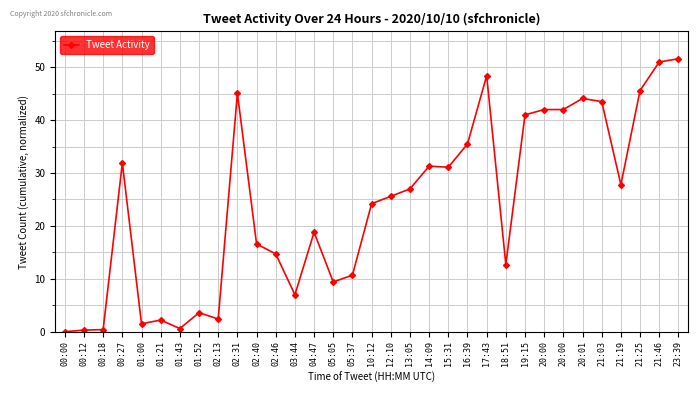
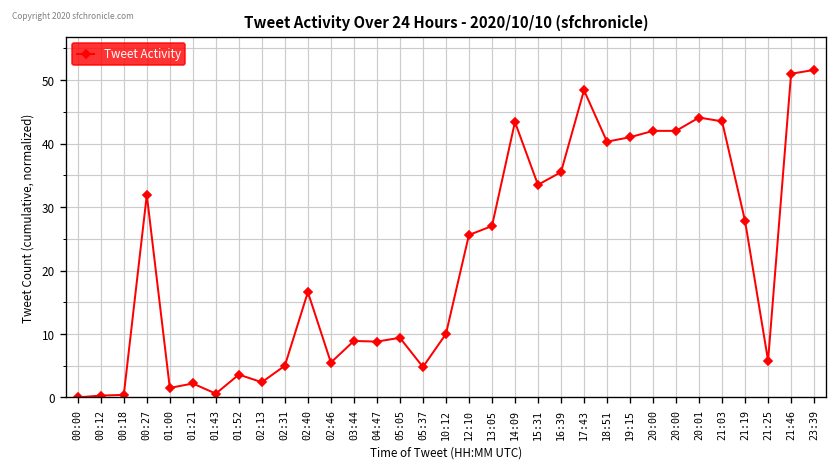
02:31: 45 -> 5
02:46: 15 -> 6
03:44: 7 -> 9
04:47: 19 -> 9
05:37: 11 -> 5
10:12: 24 -> 10
14:09: 31 -> 43
15:31: 31 -> 34
18:51: 13 -> 40
21:25: 46 -> 6
